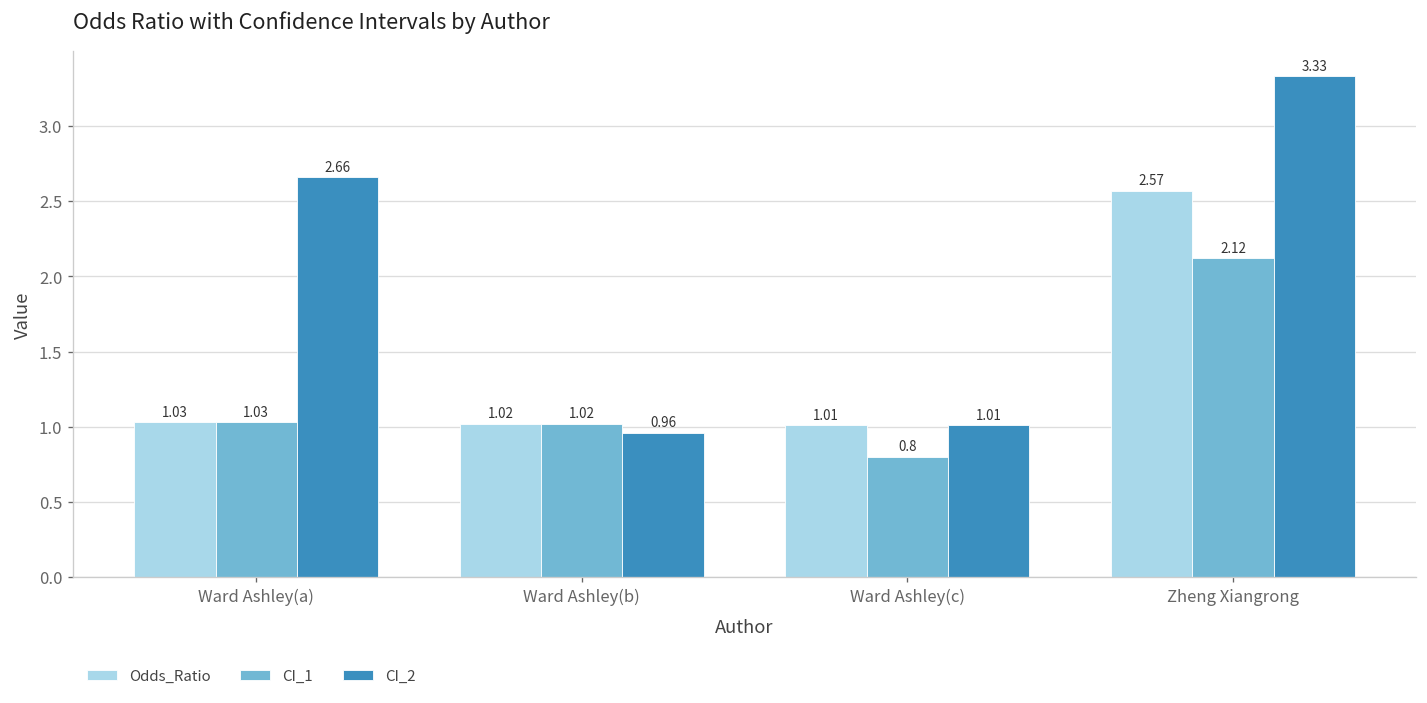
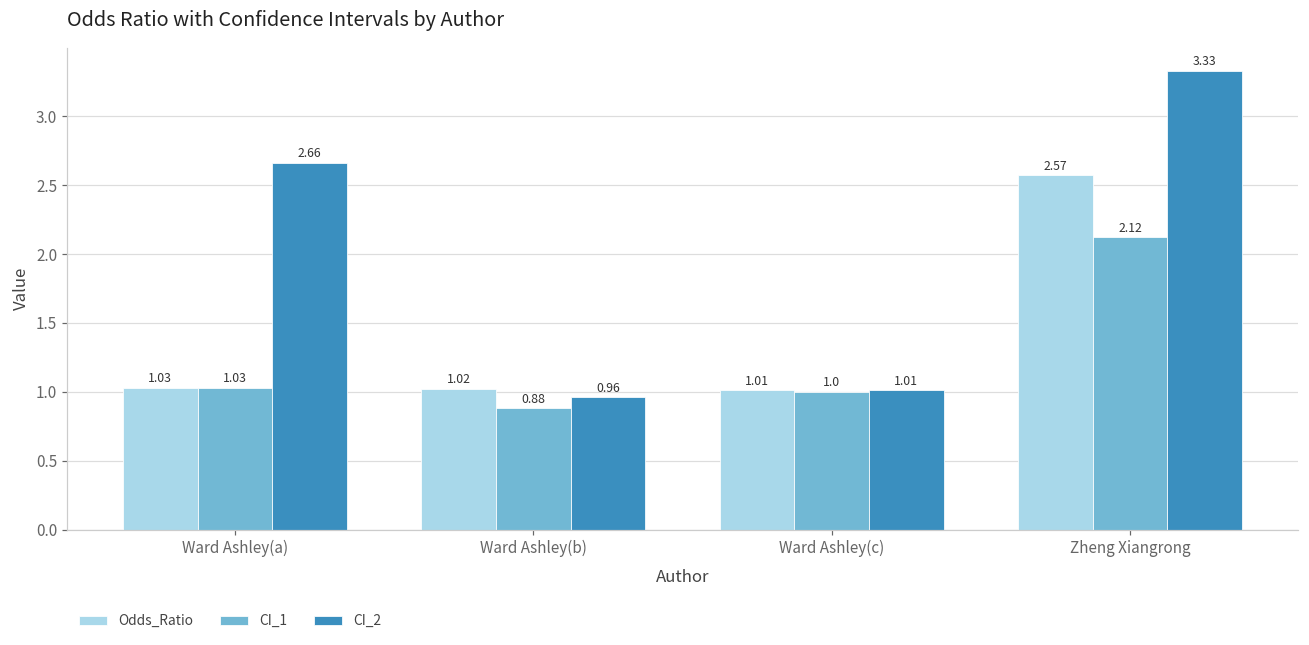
CI_1, Ward Ashley(b): 1.02 -> 0.88
CI_1, Ward Ashley(c): 0.8 -> 1.0
